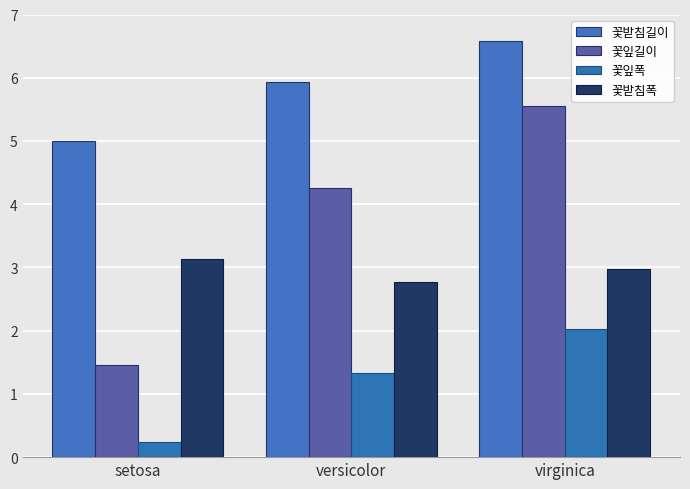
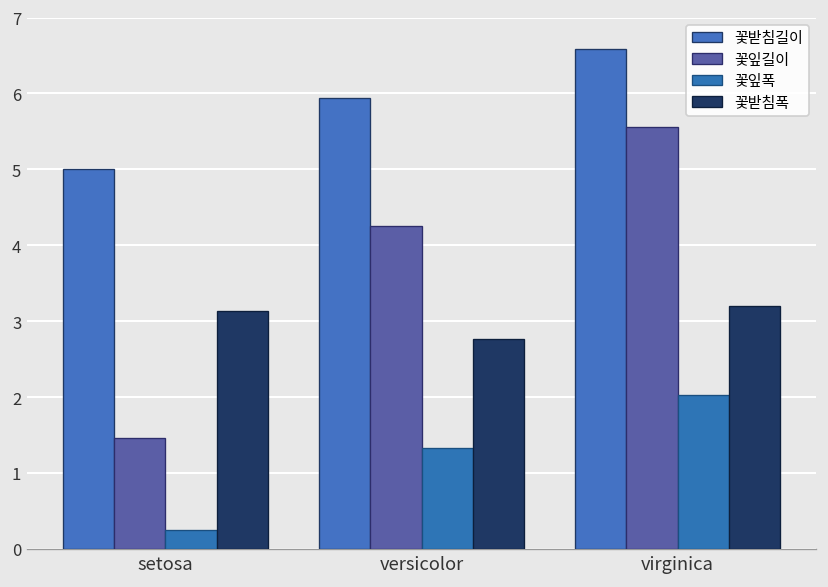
꽃받침폭, virginica: 3.0 -> 3.2
